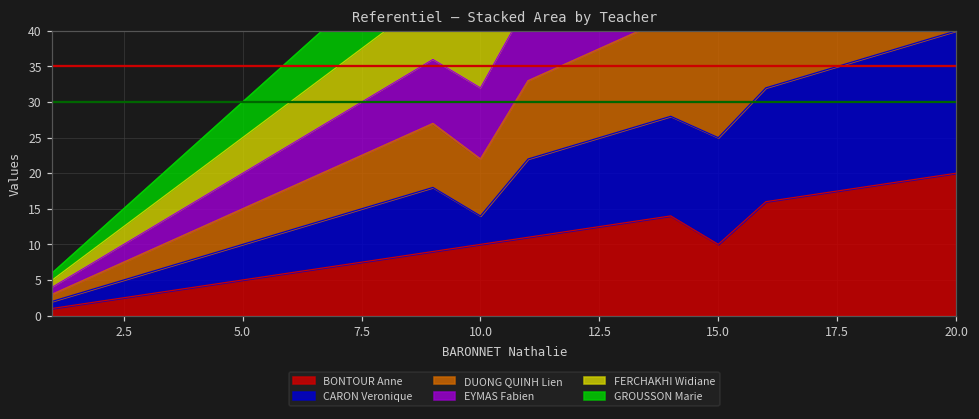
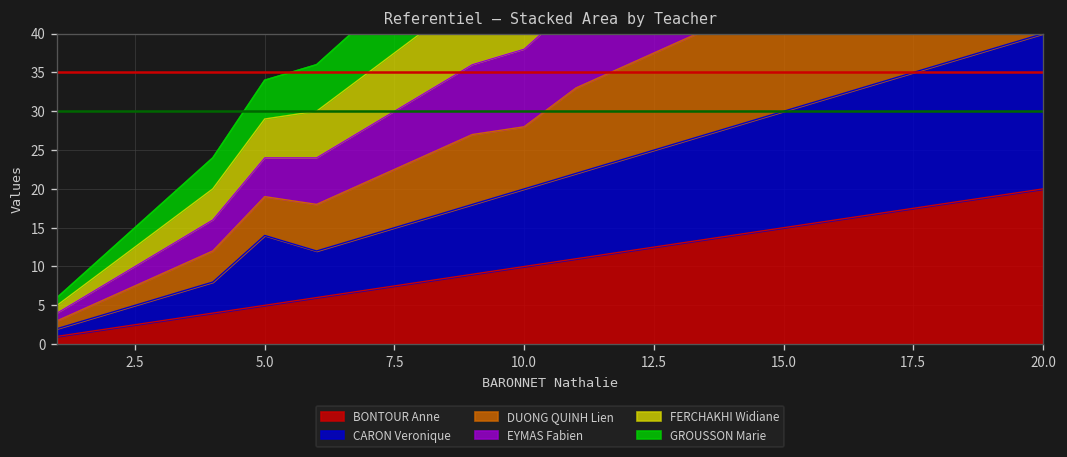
CARON Veronique, 5.0: 5 -> 9
CARON Veronique, 10.0: 4 -> 10
BONTOUR Anne, 15.0: 10 -> 15
